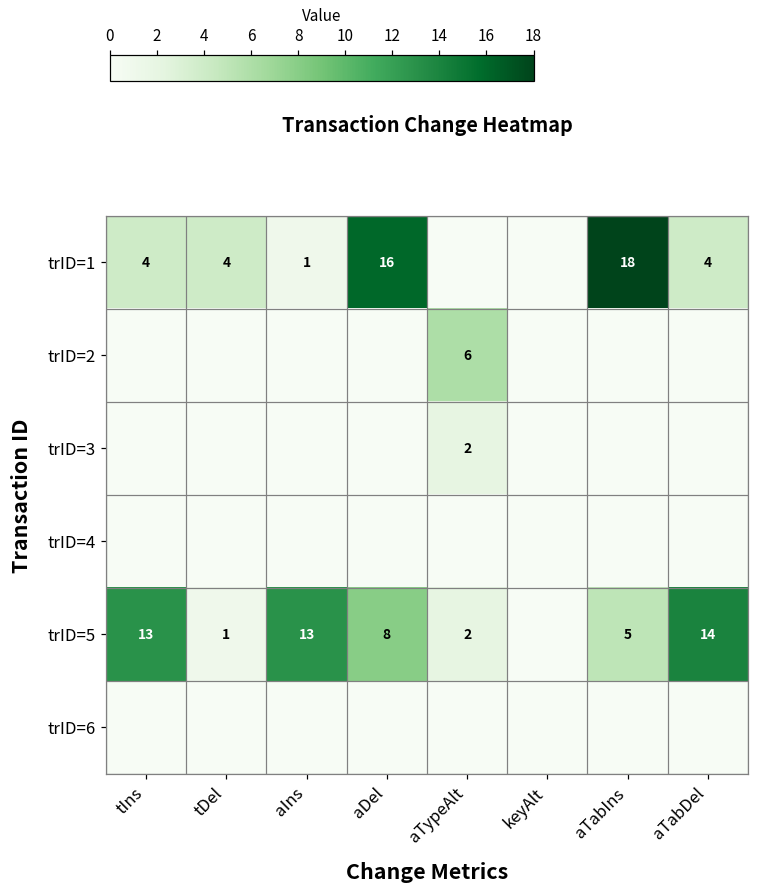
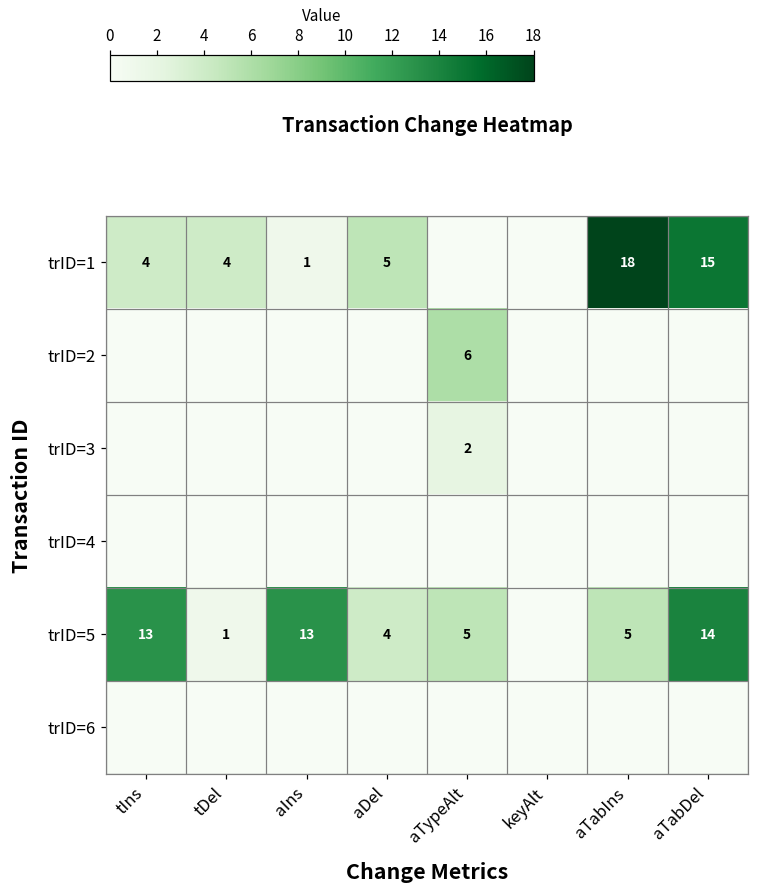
trID=1, aDel: 16 -> 5
trID=1, aTabDel: 4 -> 15
trID=5, aDel: 8 -> 4
trID=5, aTypeAlt: 2 -> 5
